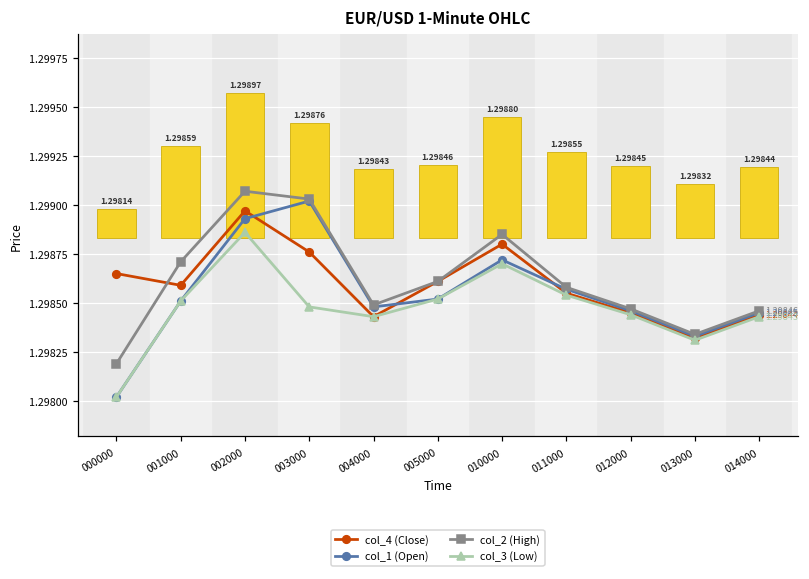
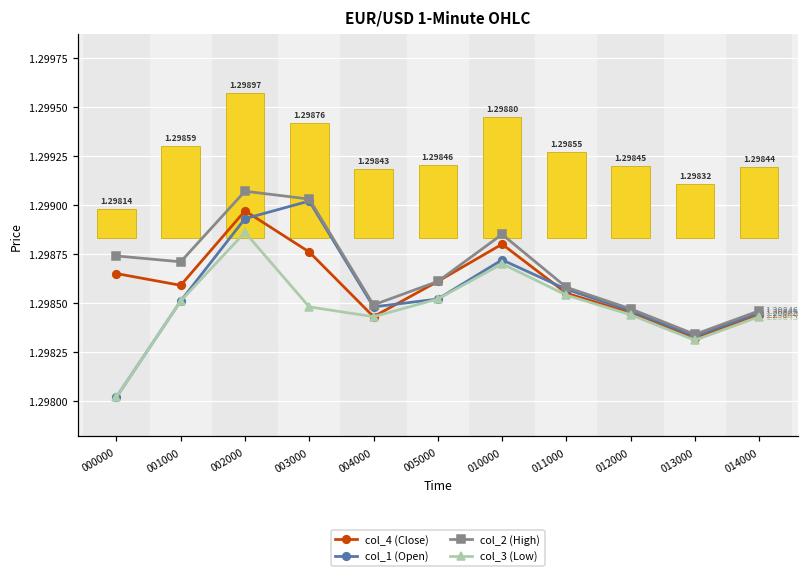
col_2 (High), 000000: 1.29819 -> 1.29874
